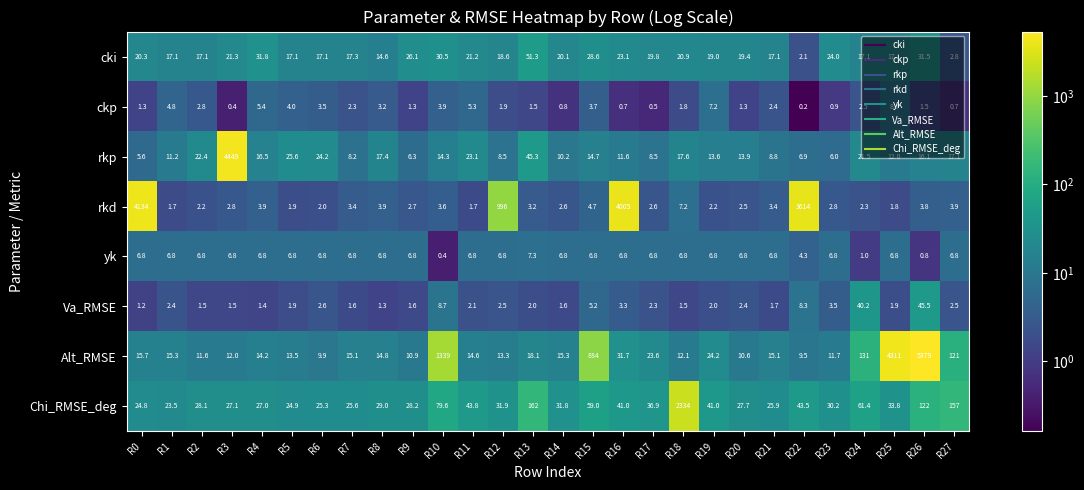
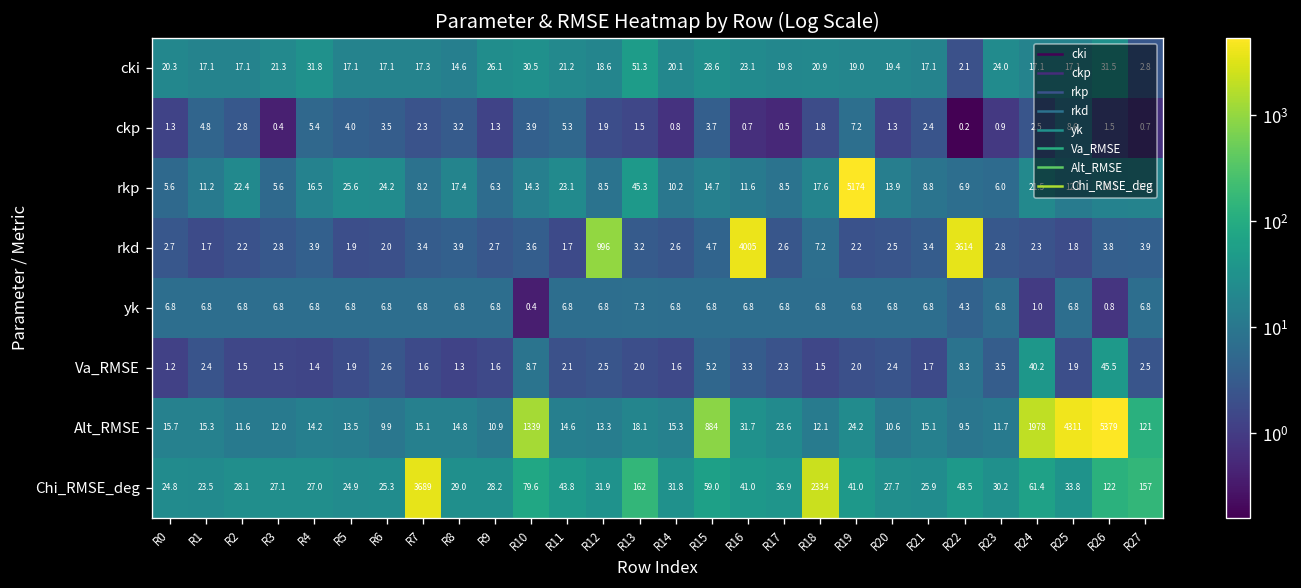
rkp, R3: 4449 -> 5.6
rkp, R19: 13.6 -> 5174
rkd, R0: 4134 -> 2.7
Alt_RMSE, R24: 131 -> 1978
Chi_RMSE_deg, R7: 25.6 -> 3689
